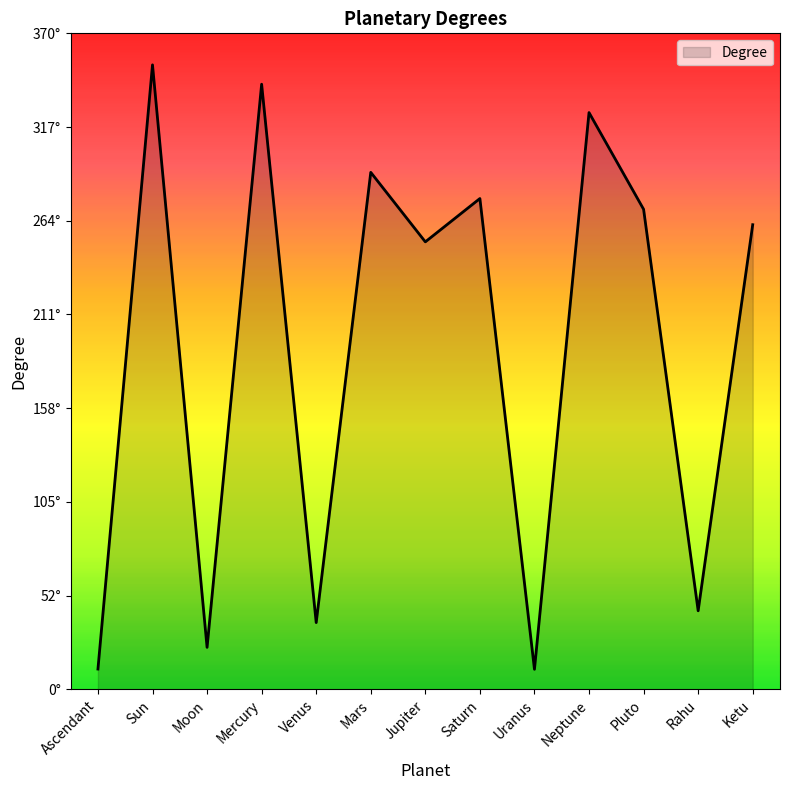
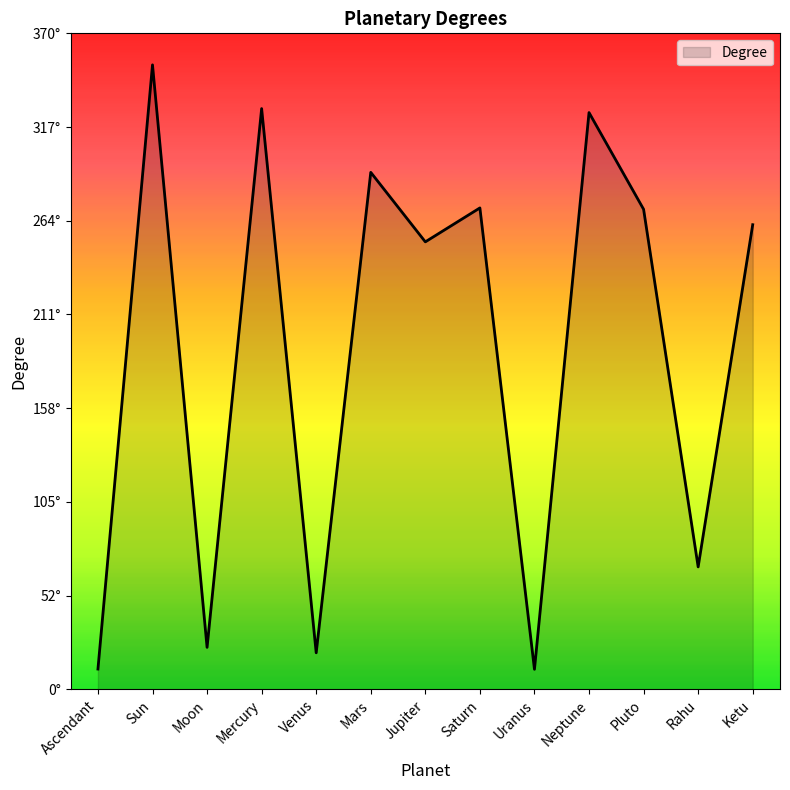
Mercury: 341° -> 328°
Venus: 38° -> 21°
Saturn: 277° -> 272°
Rahu: 44° -> 69°
